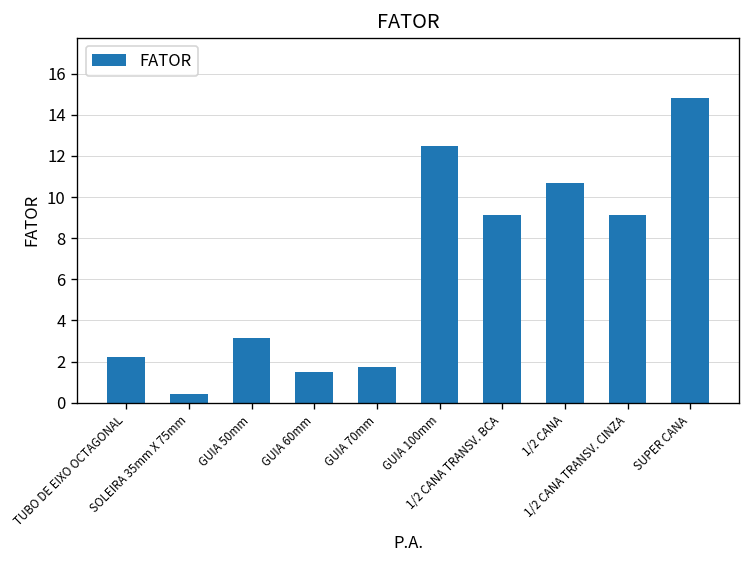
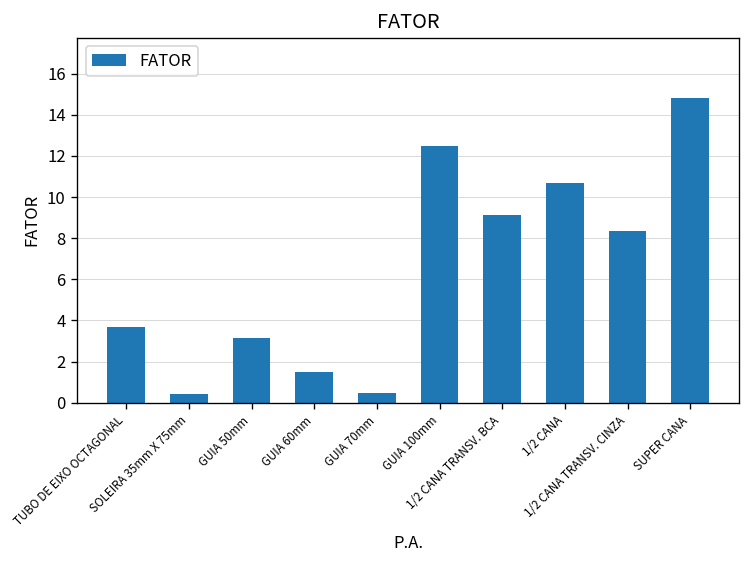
TUBO DE EIXO OCTAGONAL: 2.2 -> 3.7
GUIA 70mm: 1.8 -> 0.5
1/2 CANA TRANSV. CINZA: 9.1 -> 8.4
